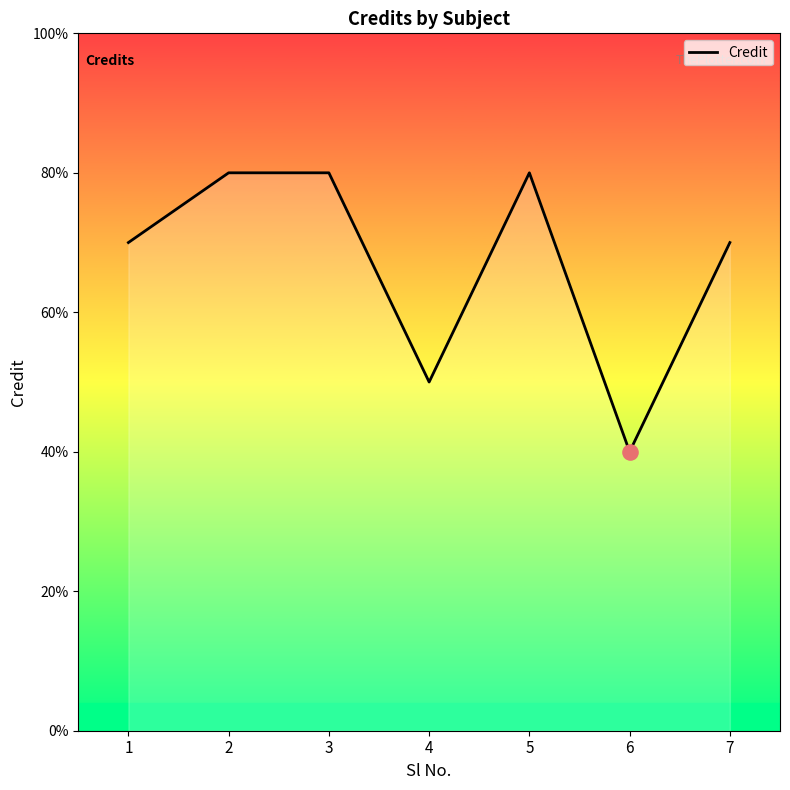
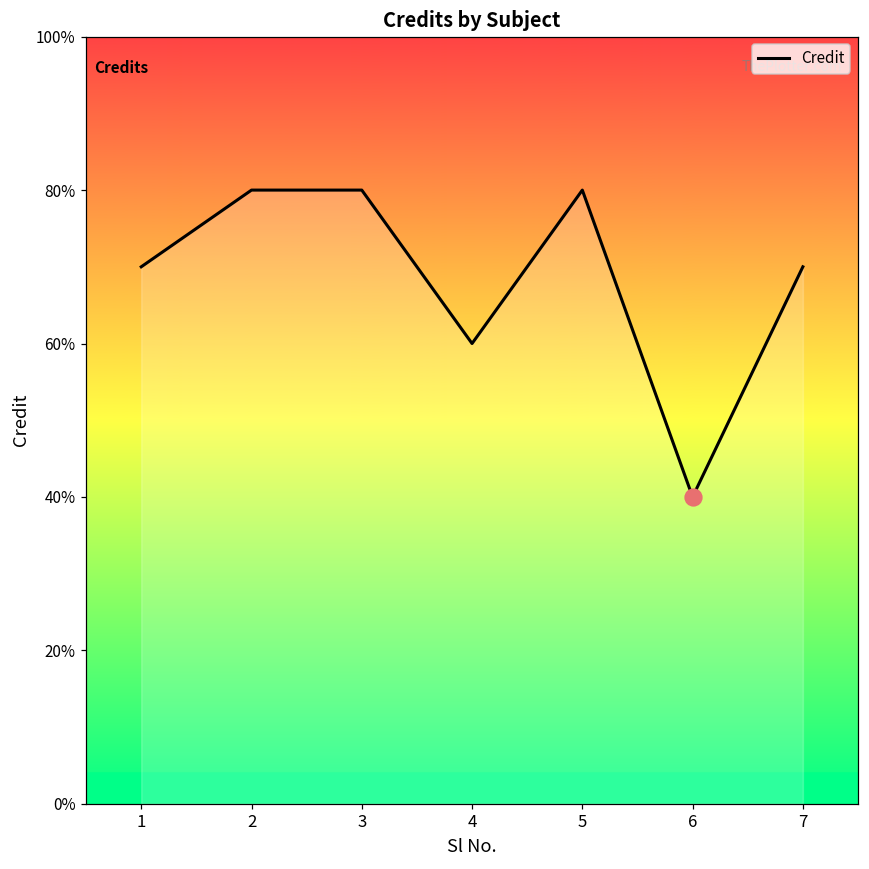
Credit, 4: 50% -> 60%
